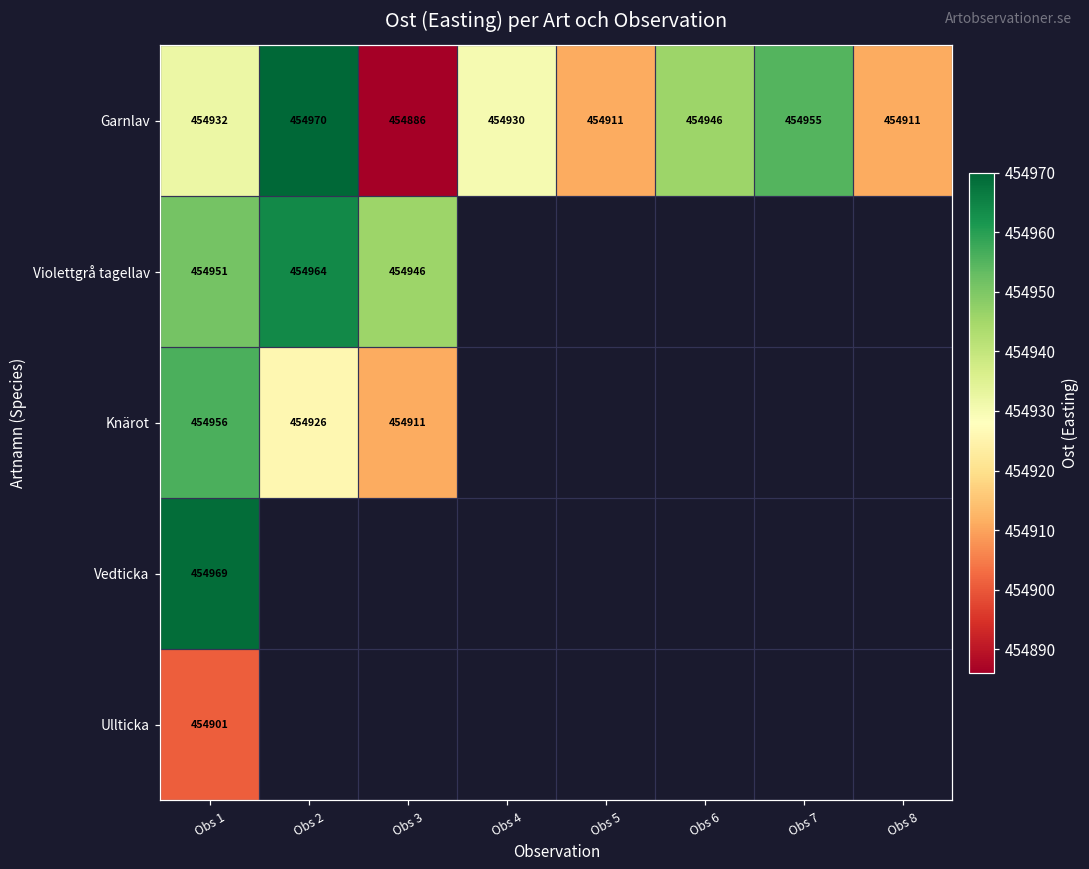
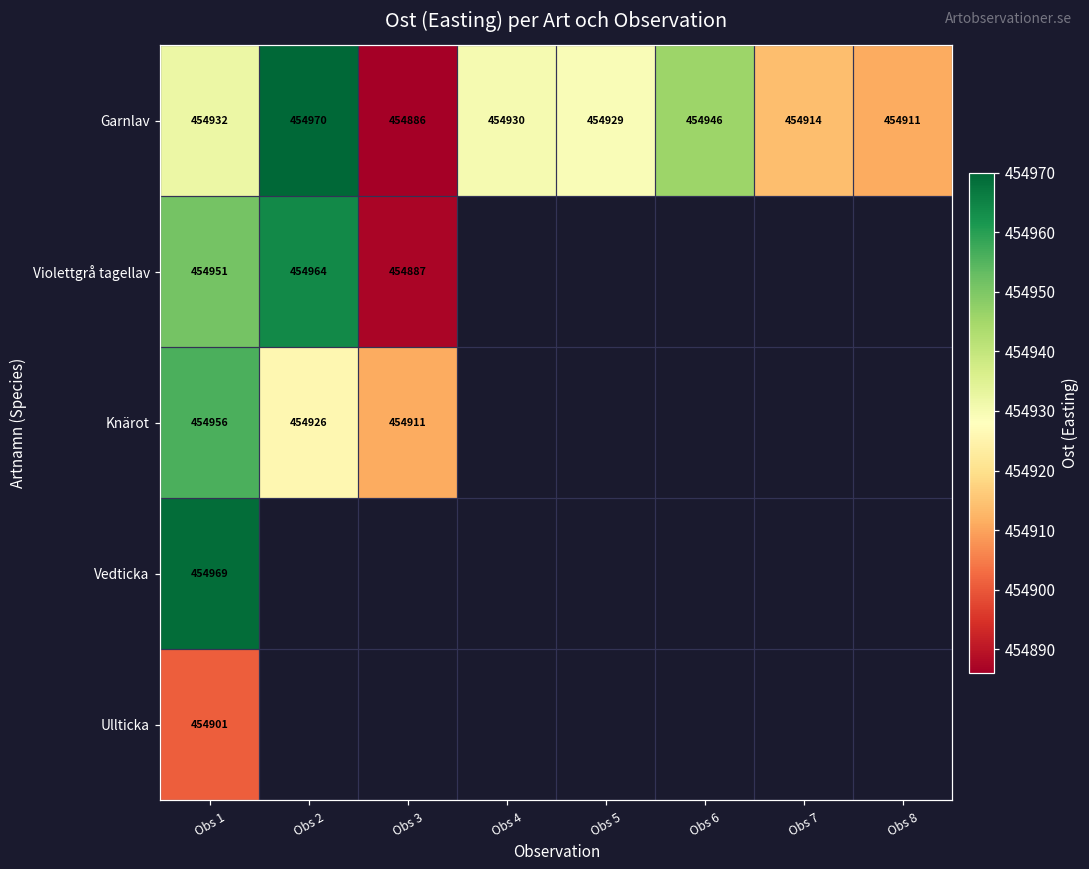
Garnlav, Obs 5: 454911 -> 454929
Garnlav, Obs 7: 454955 -> 454914
Violettgrå tagellav, Obs 3: 454946 -> 454887
